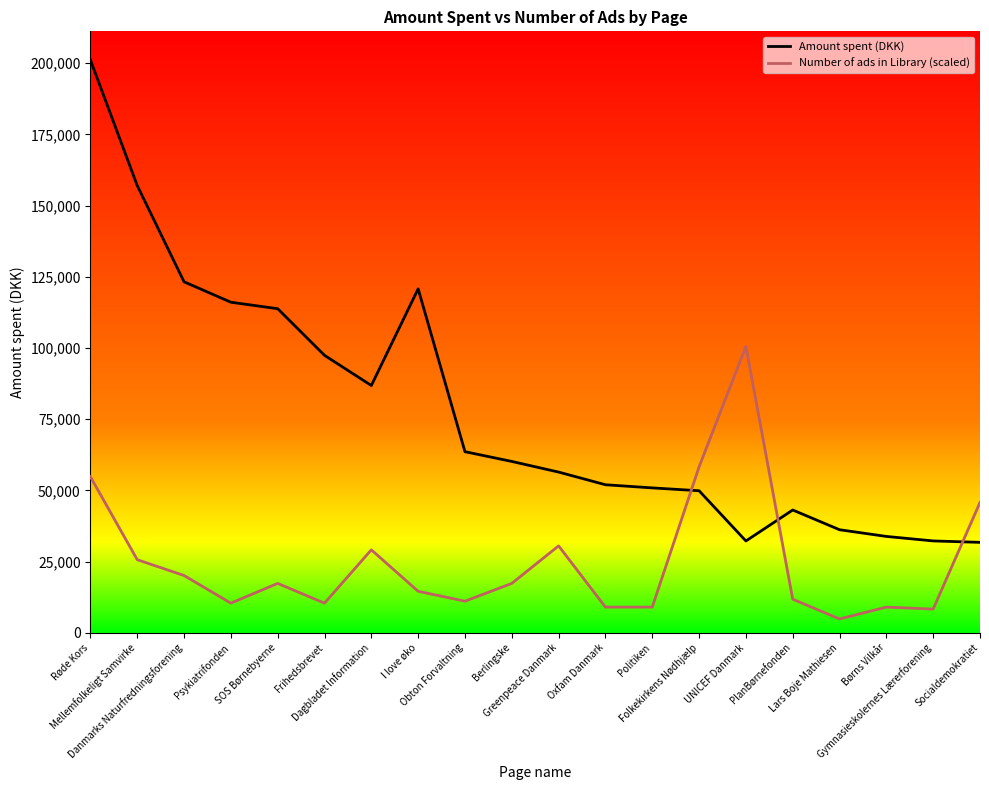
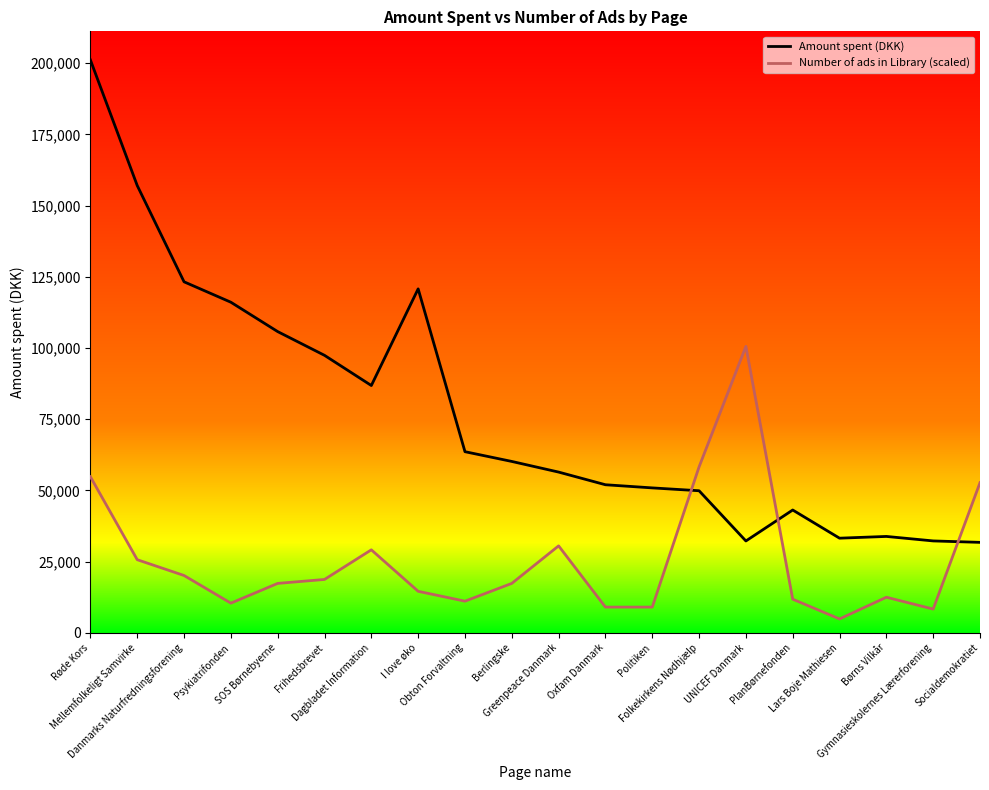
Amount spent (DKK), SOS Børnebyerne: 114,000 -> 106,000
Number of ads in Library (scaled), Frihedsbrevet: 10,000 -> 19,000
Amount spent (DKK), Lars Boje Mathiesen: 36,000 -> 33,000
Number of ads in Library (scaled), Børns Vilkår: 9,000 -> 12,000
Number of ads in Library (scaled), Socialdemokratiet: 46,000 -> 53,000
